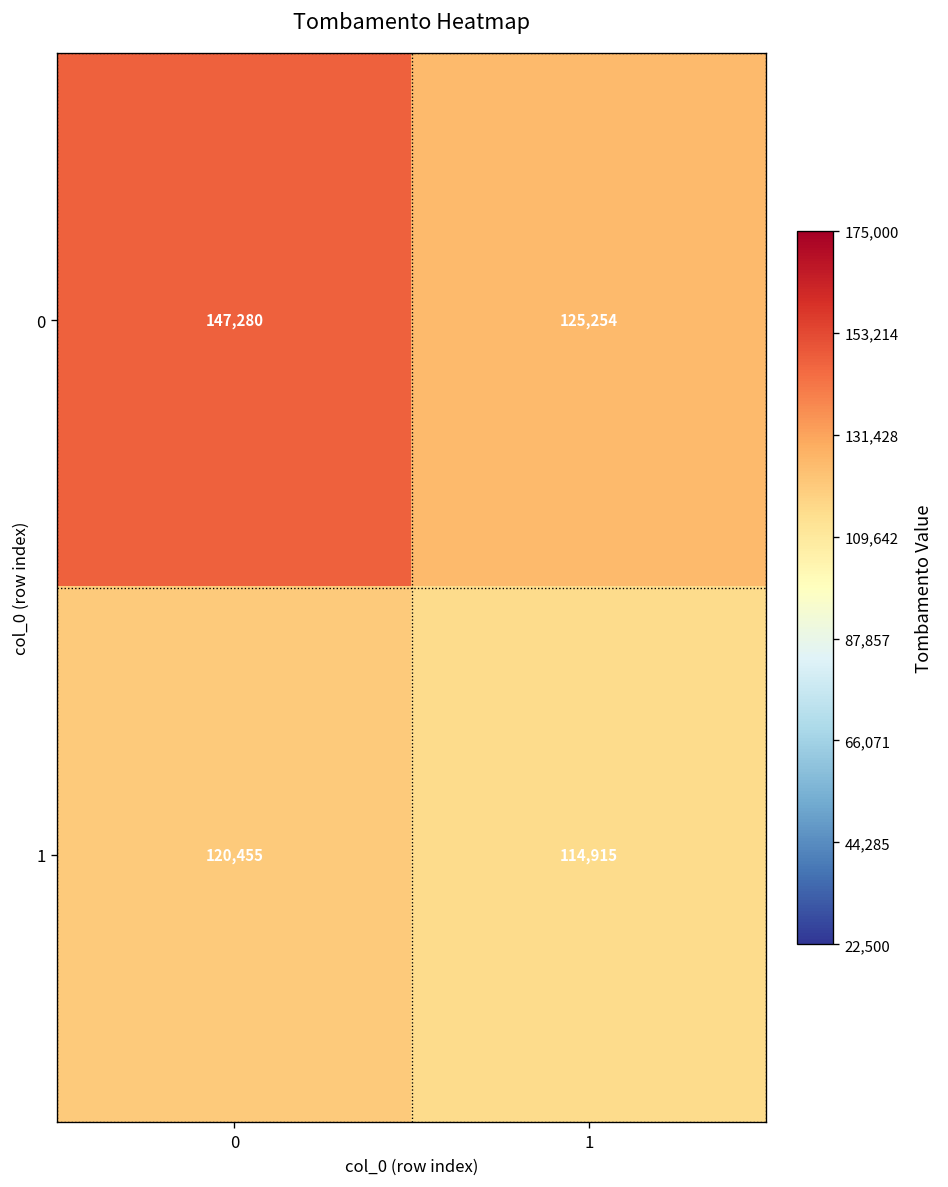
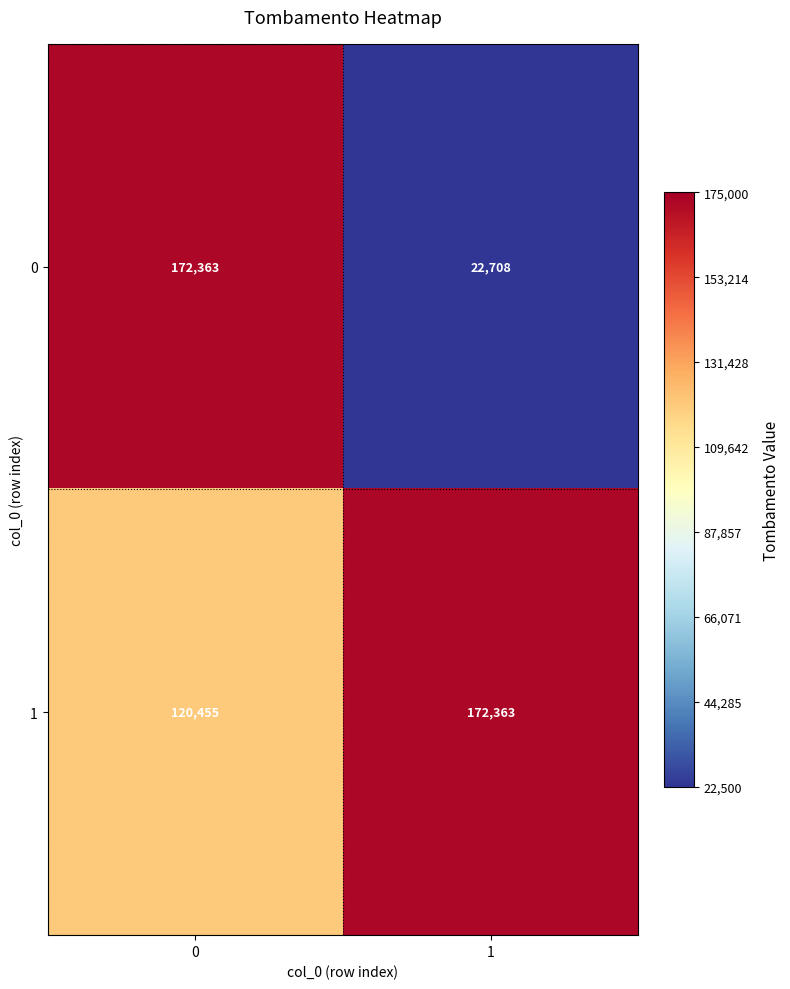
0, 0: 147,280 -> 172,363
0, 1: 125,254 -> 22,708
1, 1: 114,915 -> 172,363
